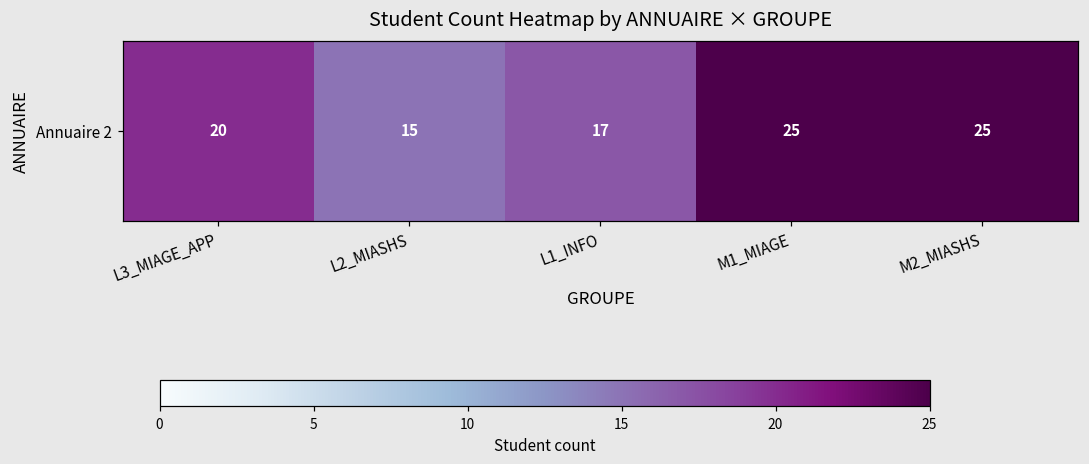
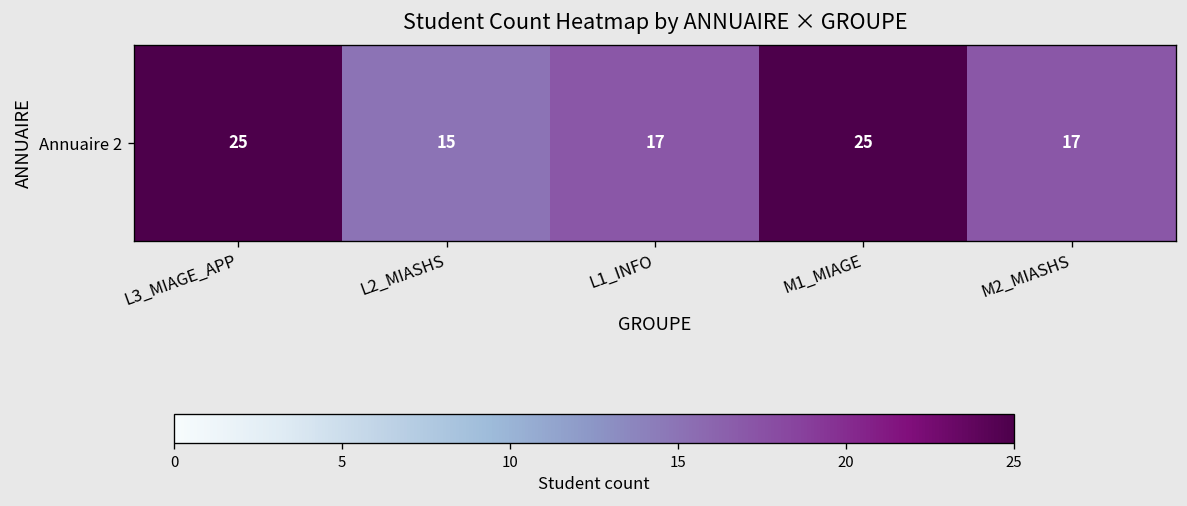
Annuaire 2, L3_MIAGE_APP: 20 -> 25
Annuaire 2, M2_MIASHS: 25 -> 17
